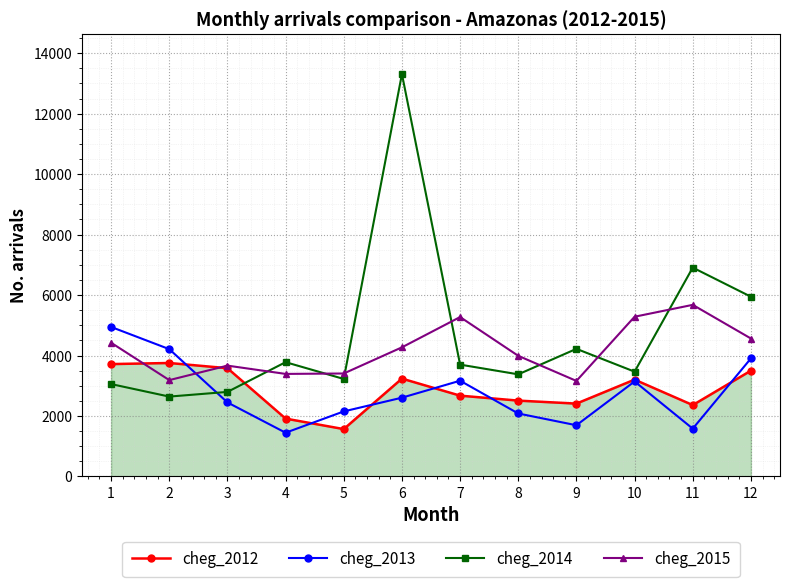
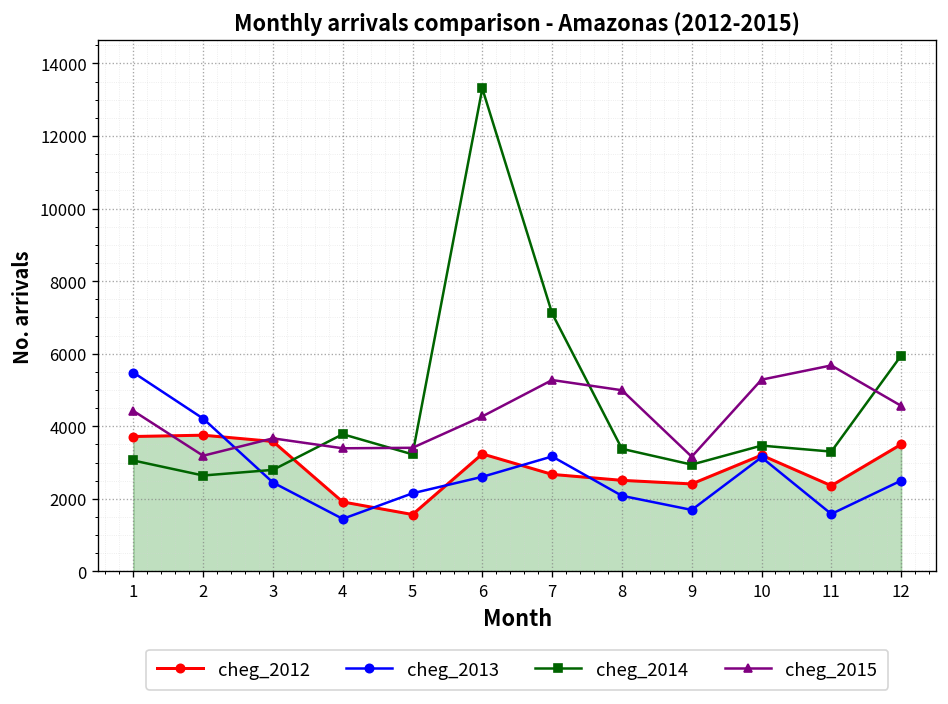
cheg_2013, 1: 4900 -> 5500
cheg_2014, 7: 3700 -> 7100
cheg_2015, 8: 4000 -> 5000
cheg_2014, 9: 4200 -> 2900
cheg_2014, 11: 6900 -> 3300
cheg_2013, 12: 3900 -> 2500
